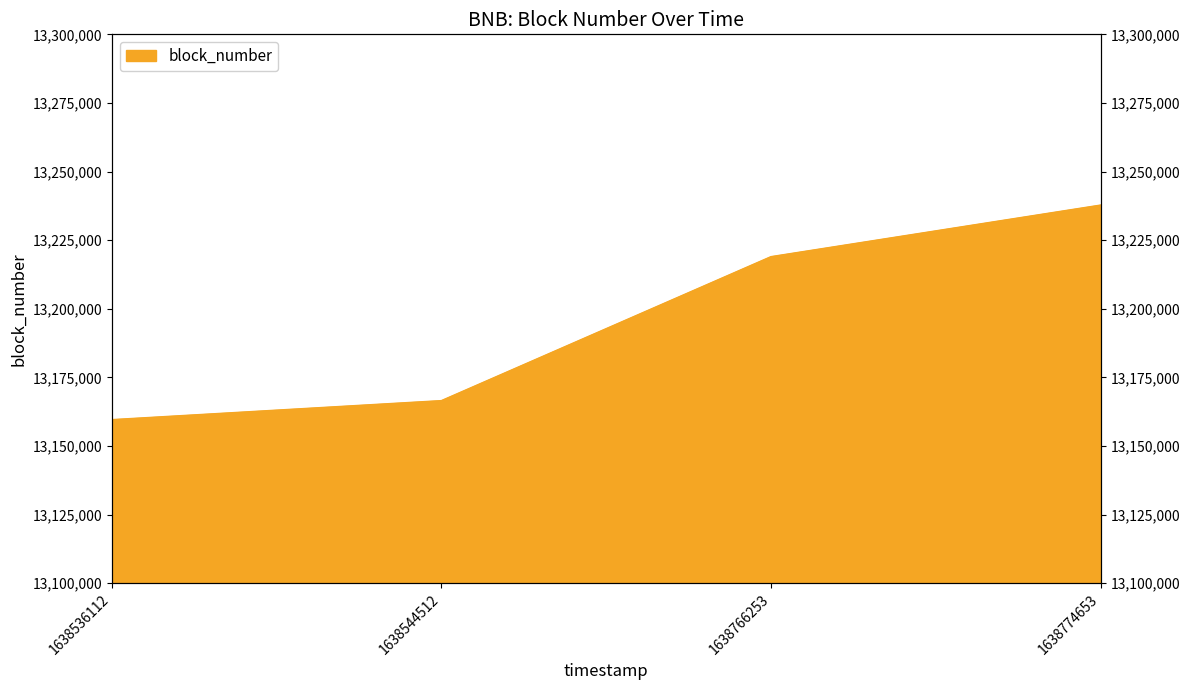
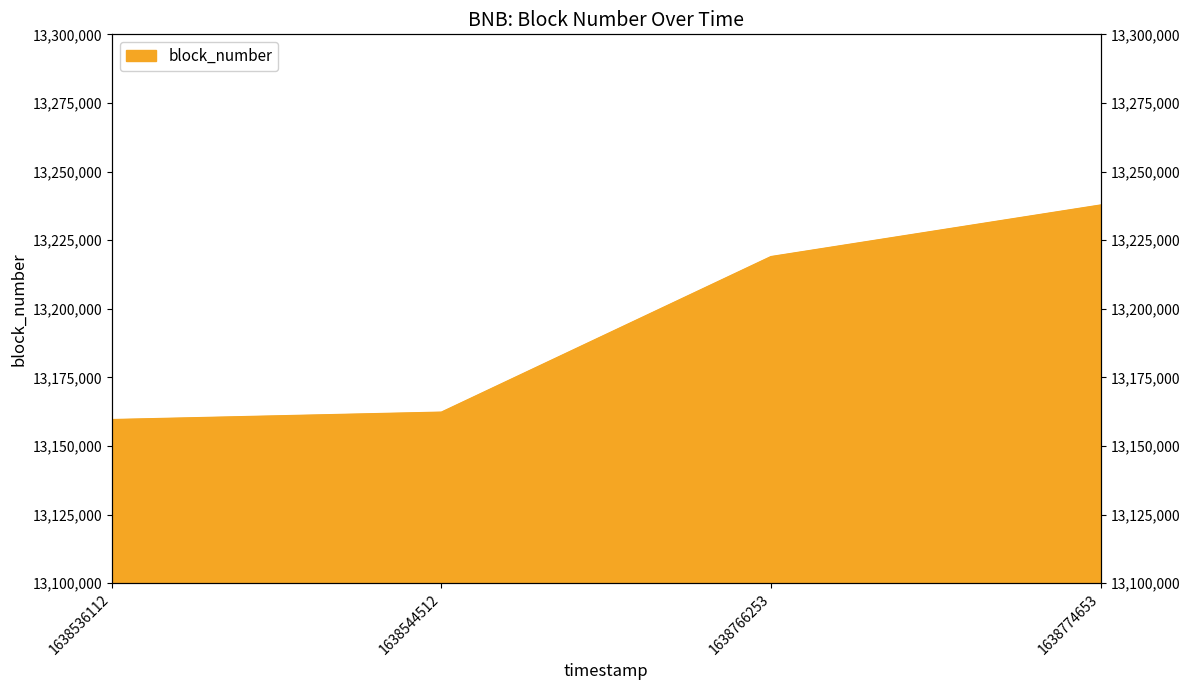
1638544512: 13,166,000 -> 13,162,000
